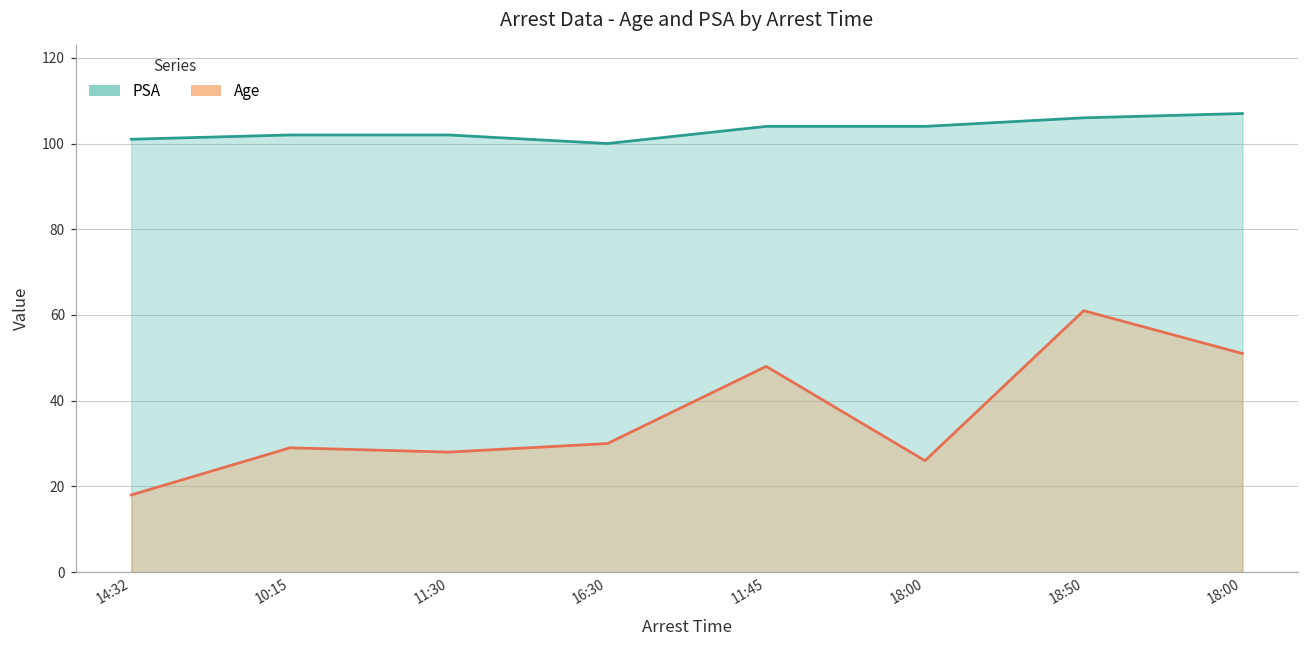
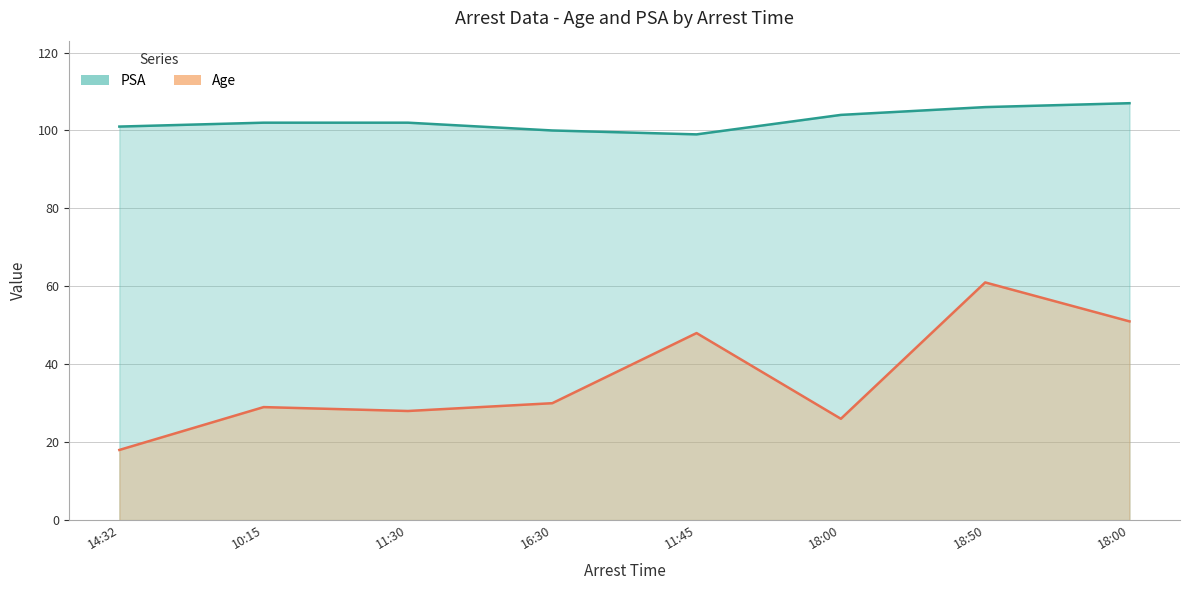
PSA, 11:45: 104 -> 99
